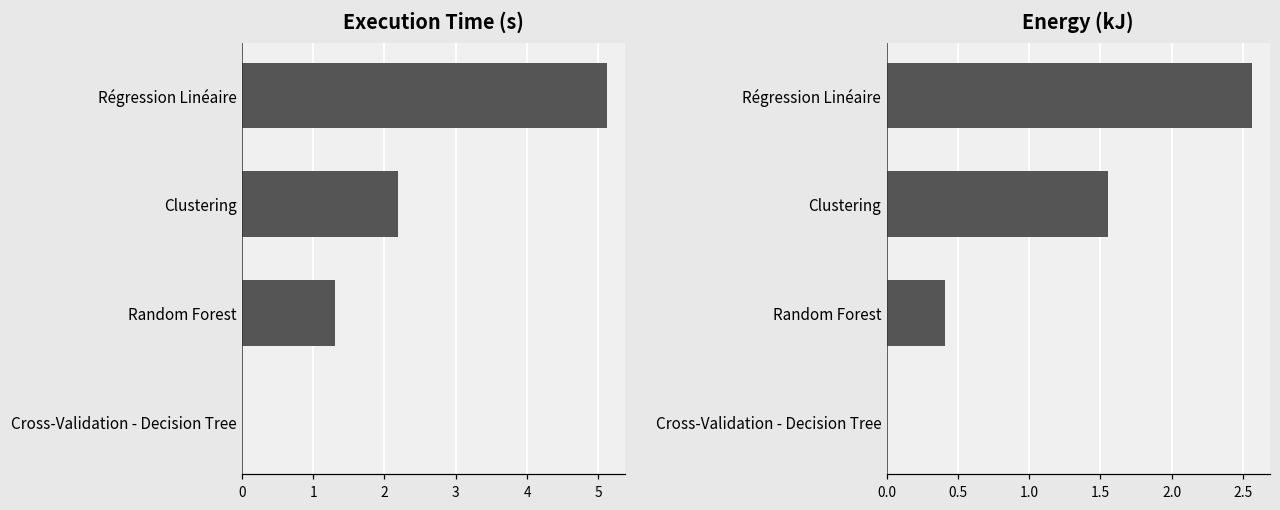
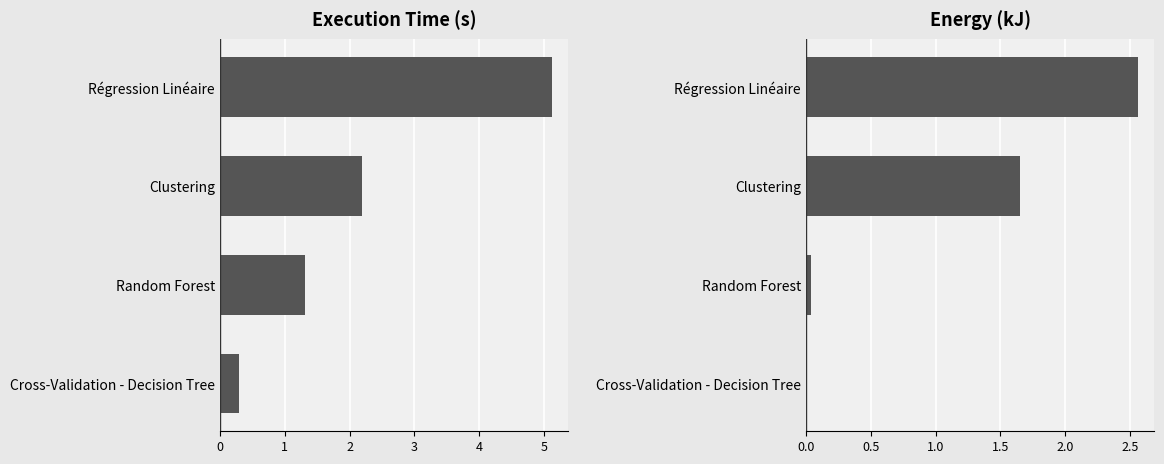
Execution Time (s), Cross-Validation - Decision Tree: 0.0 -> 0.3
Energy (kJ), Clustering: 1.55 -> 1.65
Energy (kJ), Random Forest: 0.41 -> 0.04
